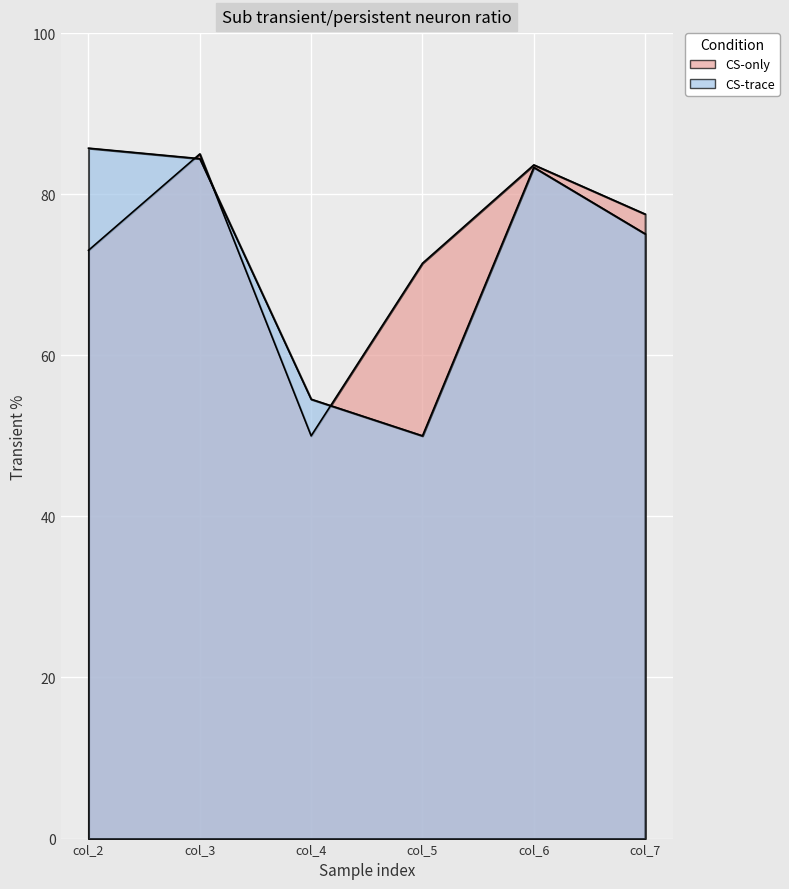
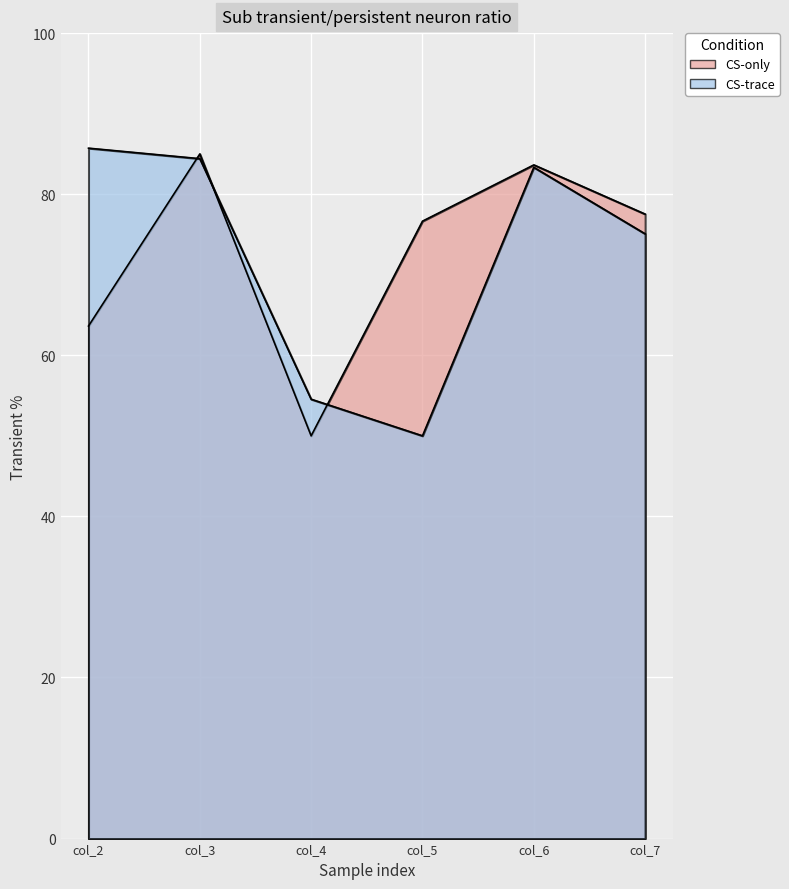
CS-only, col_2: 73 -> 64
CS-only, col_5: 71 -> 77
